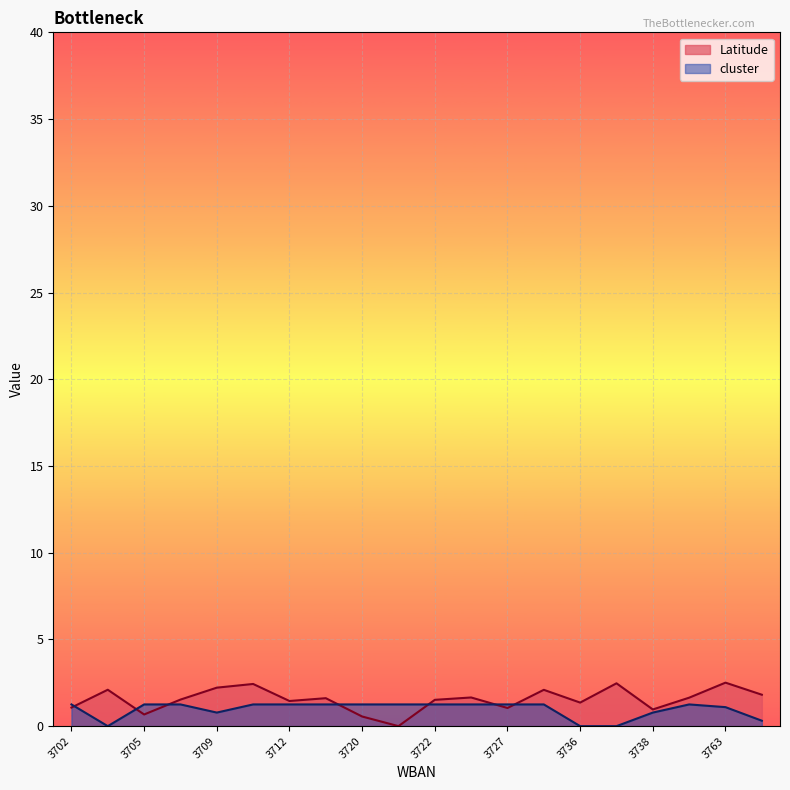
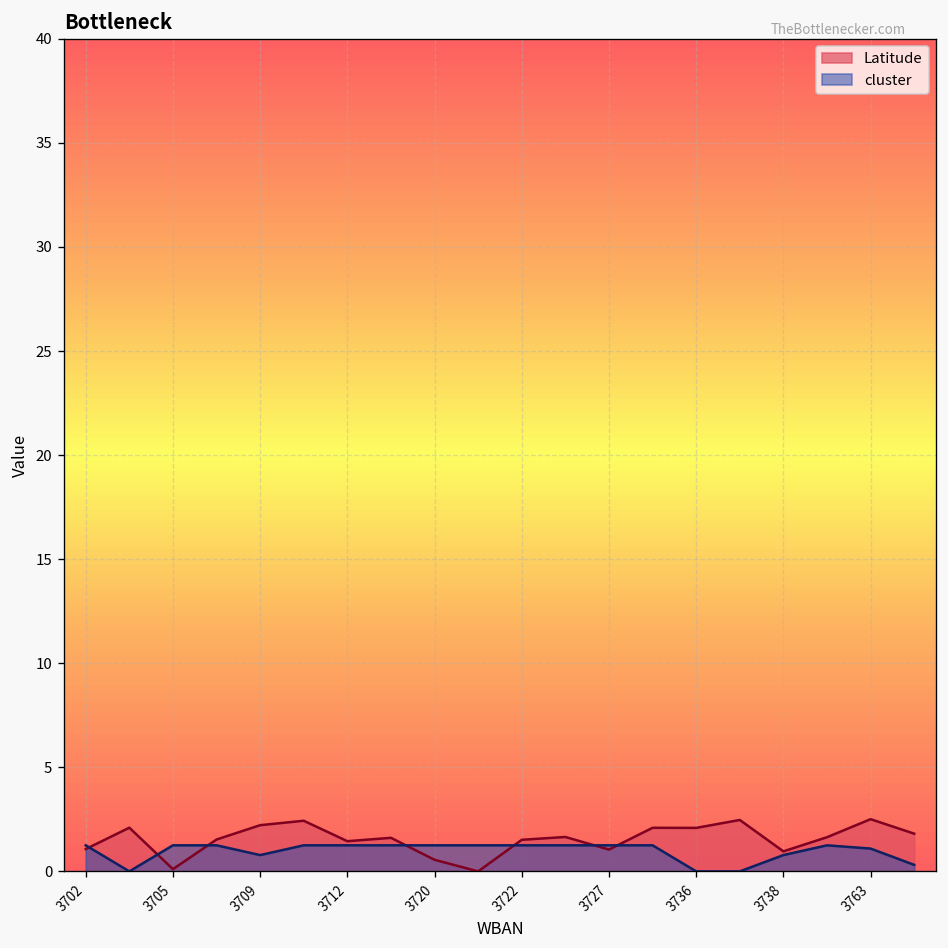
Latitude, 3705: 0.7 -> 0.1
Latitude, 3736: 1.4 -> 2.1
